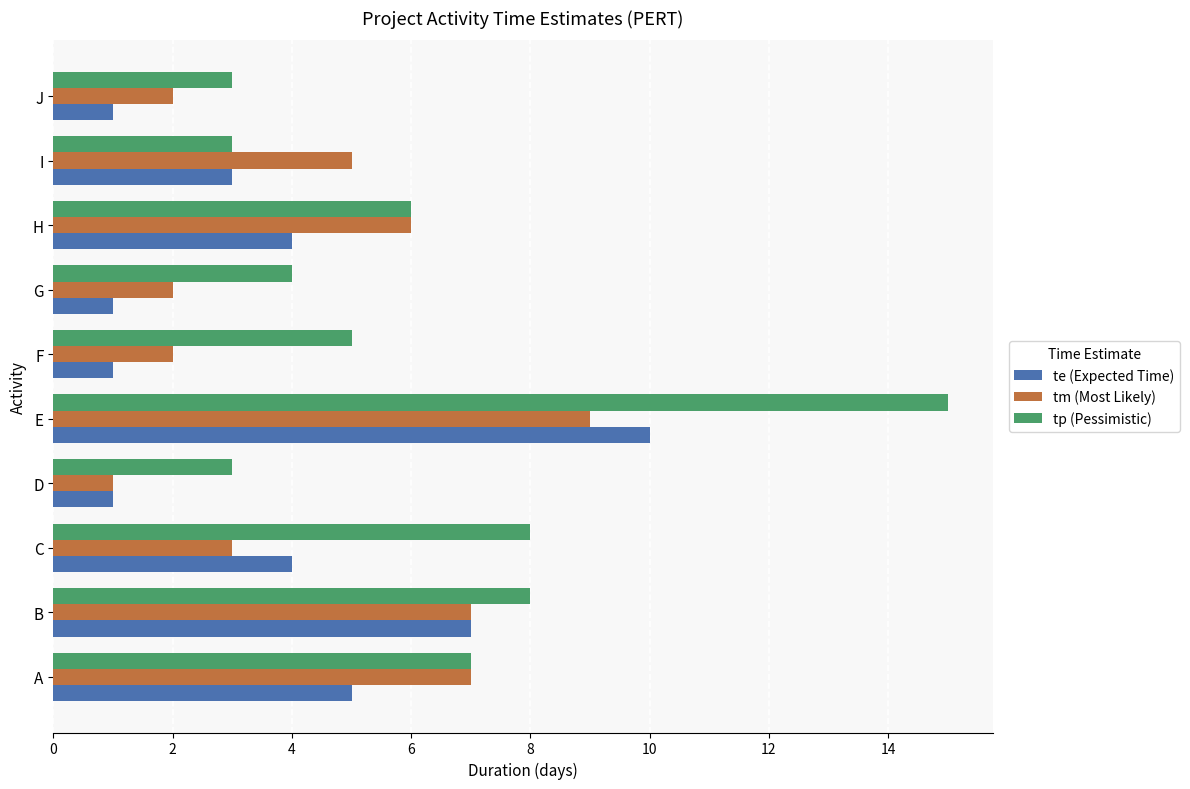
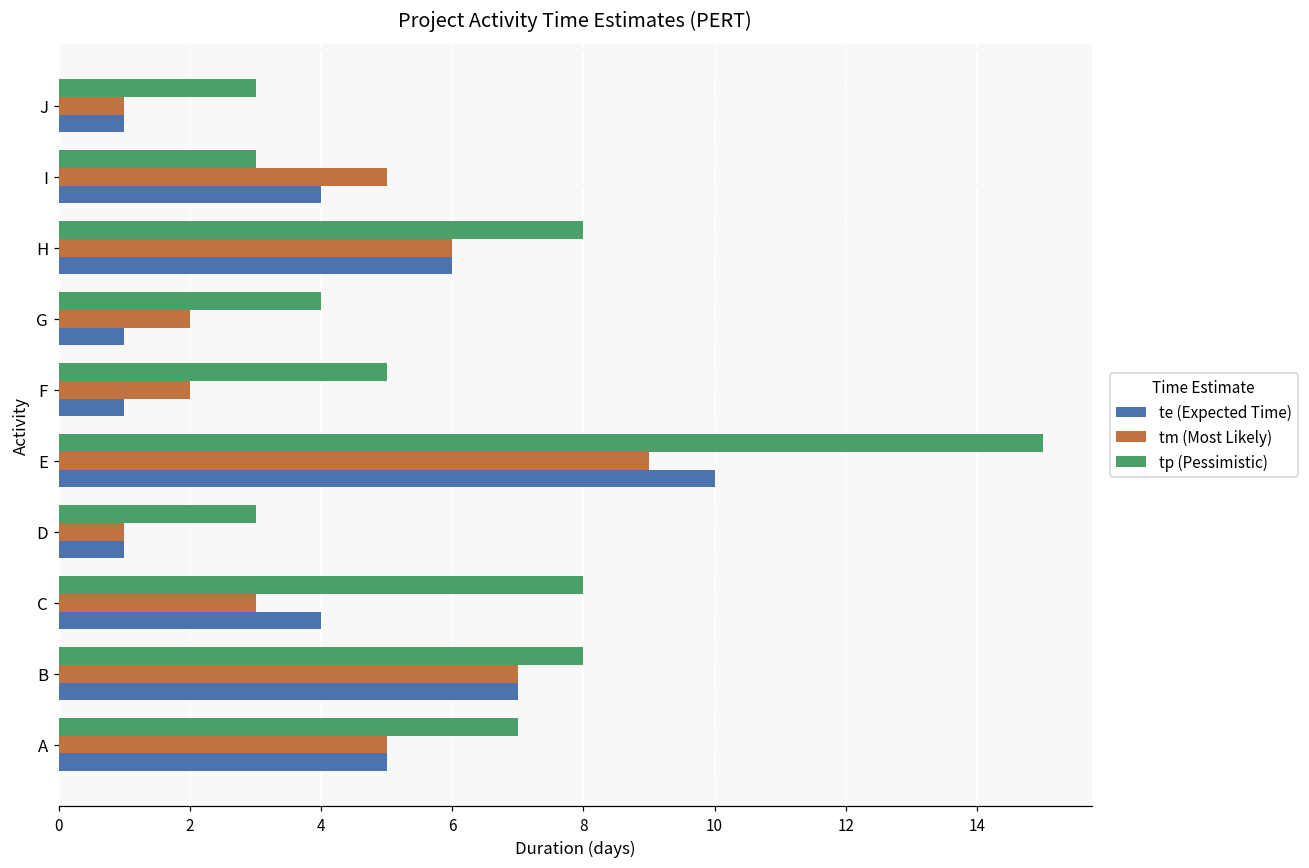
tm (Most Likely), J: 2 -> 1
te (Expected Time), I: 3 -> 4
tp (Pessimistic), H: 6 -> 8
te (Expected Time), H: 4 -> 6
tm (Most Likely), A: 7 -> 5
